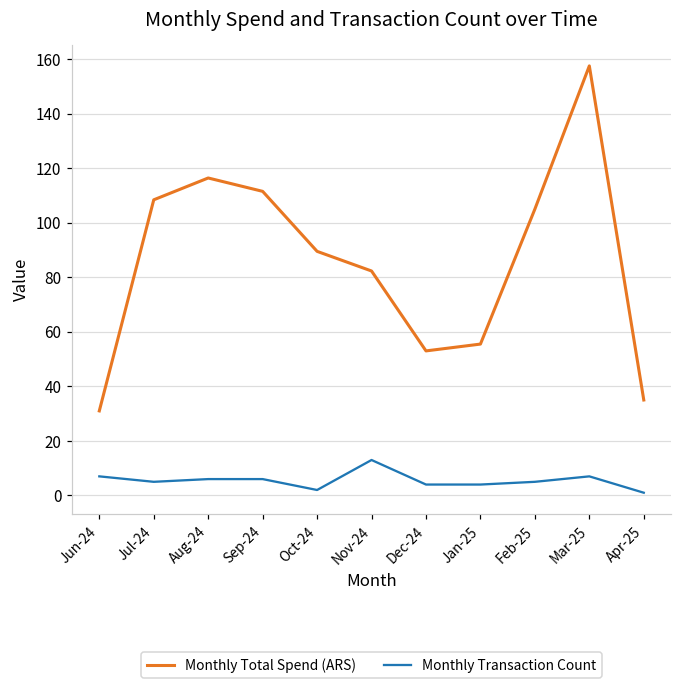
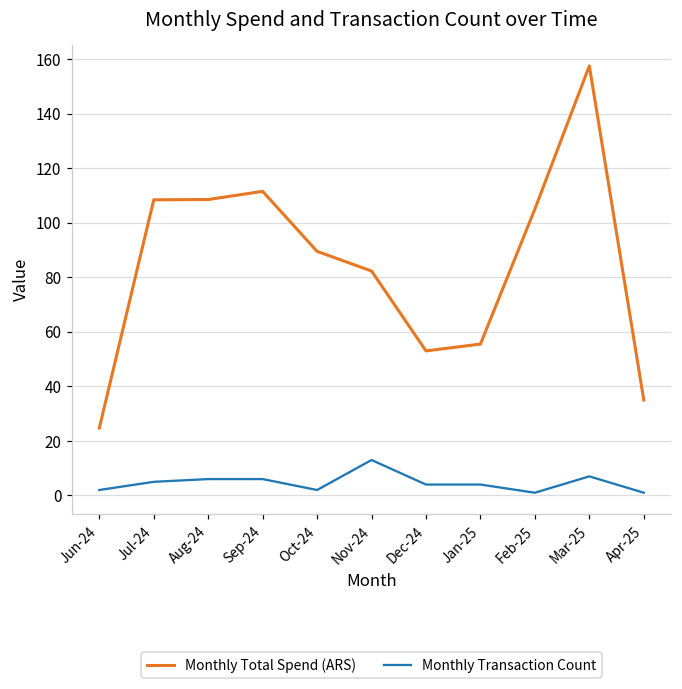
Monthly Total Spend (ARS), Jun-24: 31 -> 25
Monthly Transaction Count, Jun-24: 7 -> 2
Monthly Total Spend (ARS), Aug-24: 116 -> 109
Monthly Transaction Count, Feb-25: 5 -> 1
